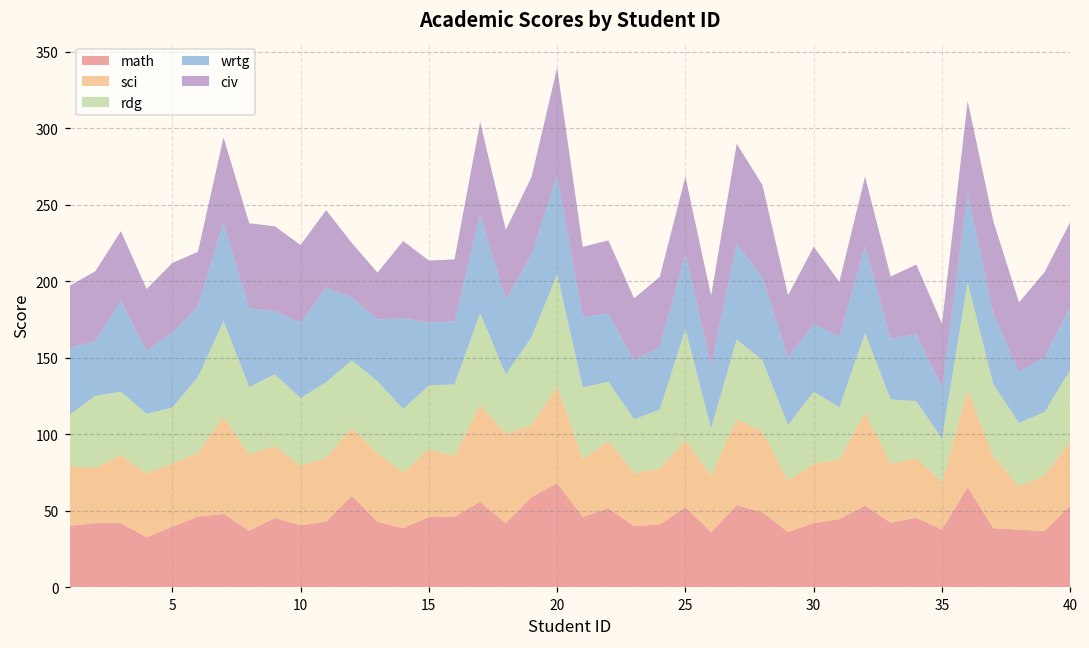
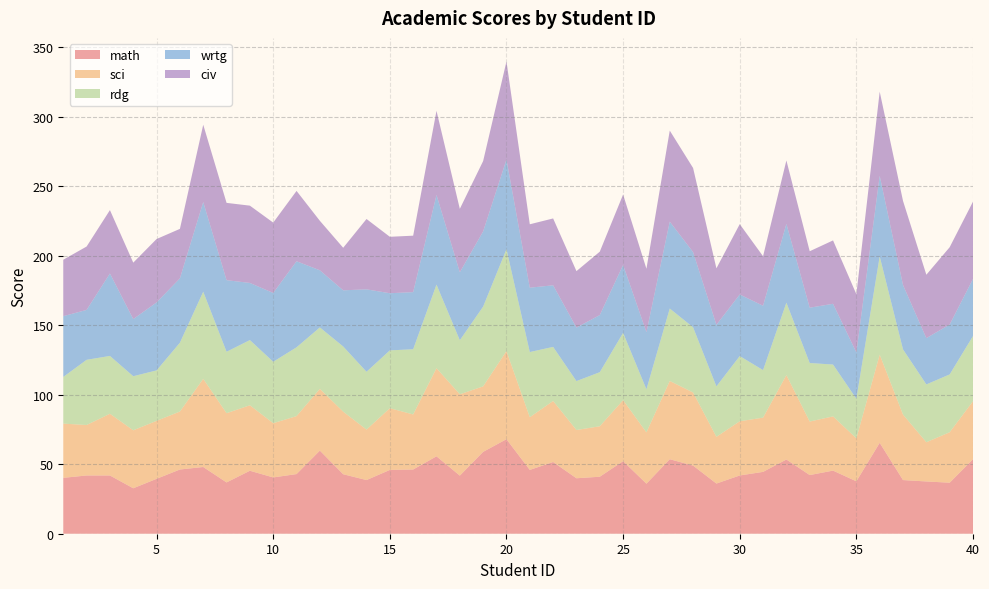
rdg, 25: 73 -> 48
